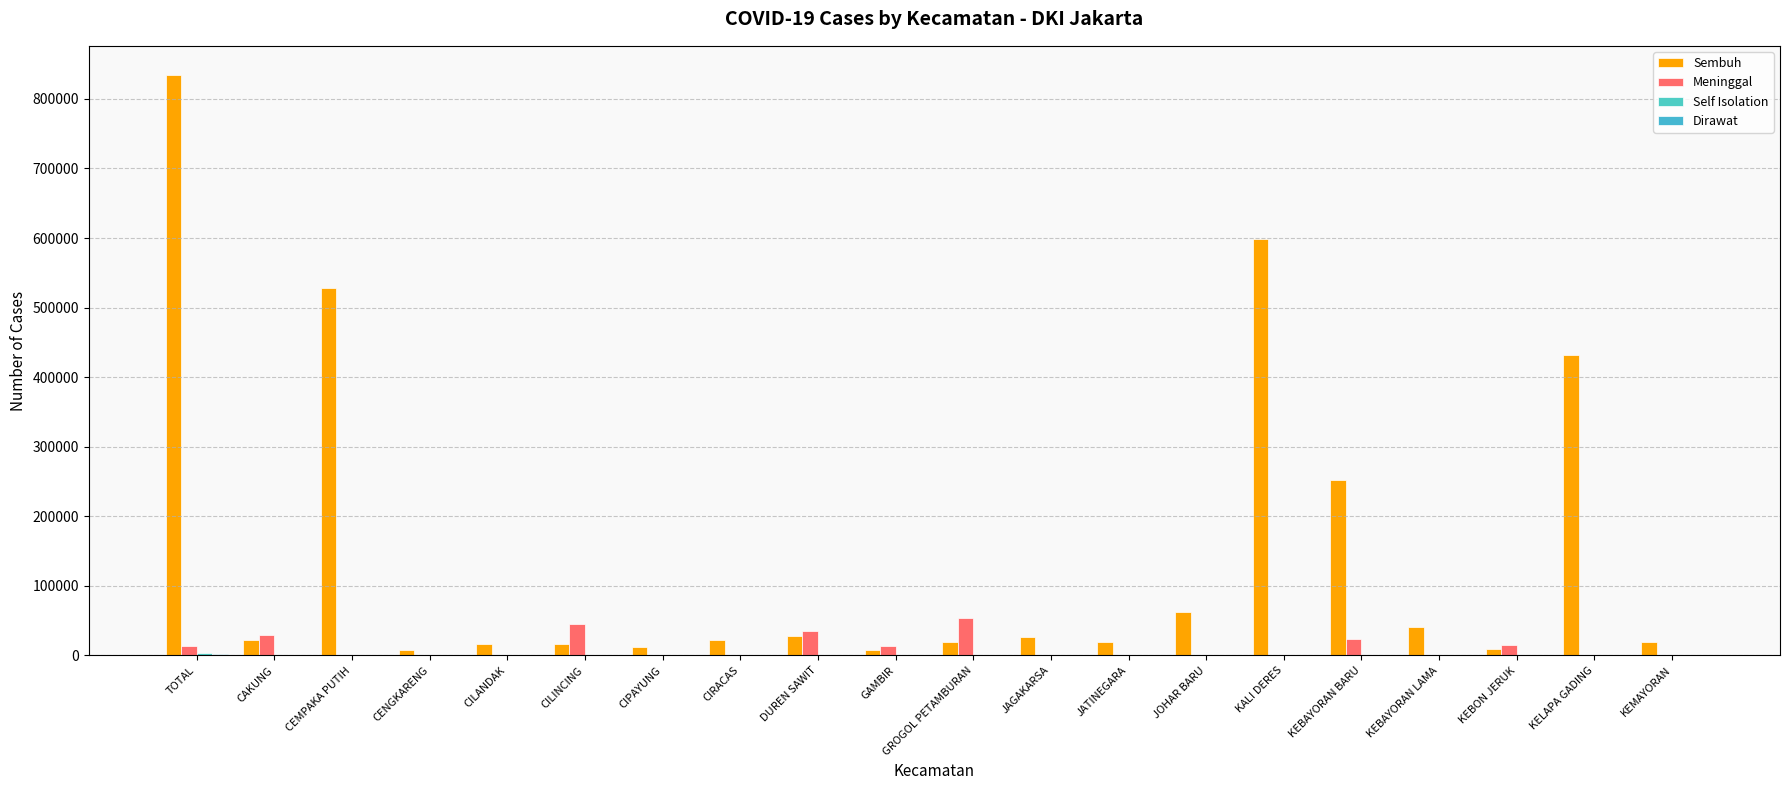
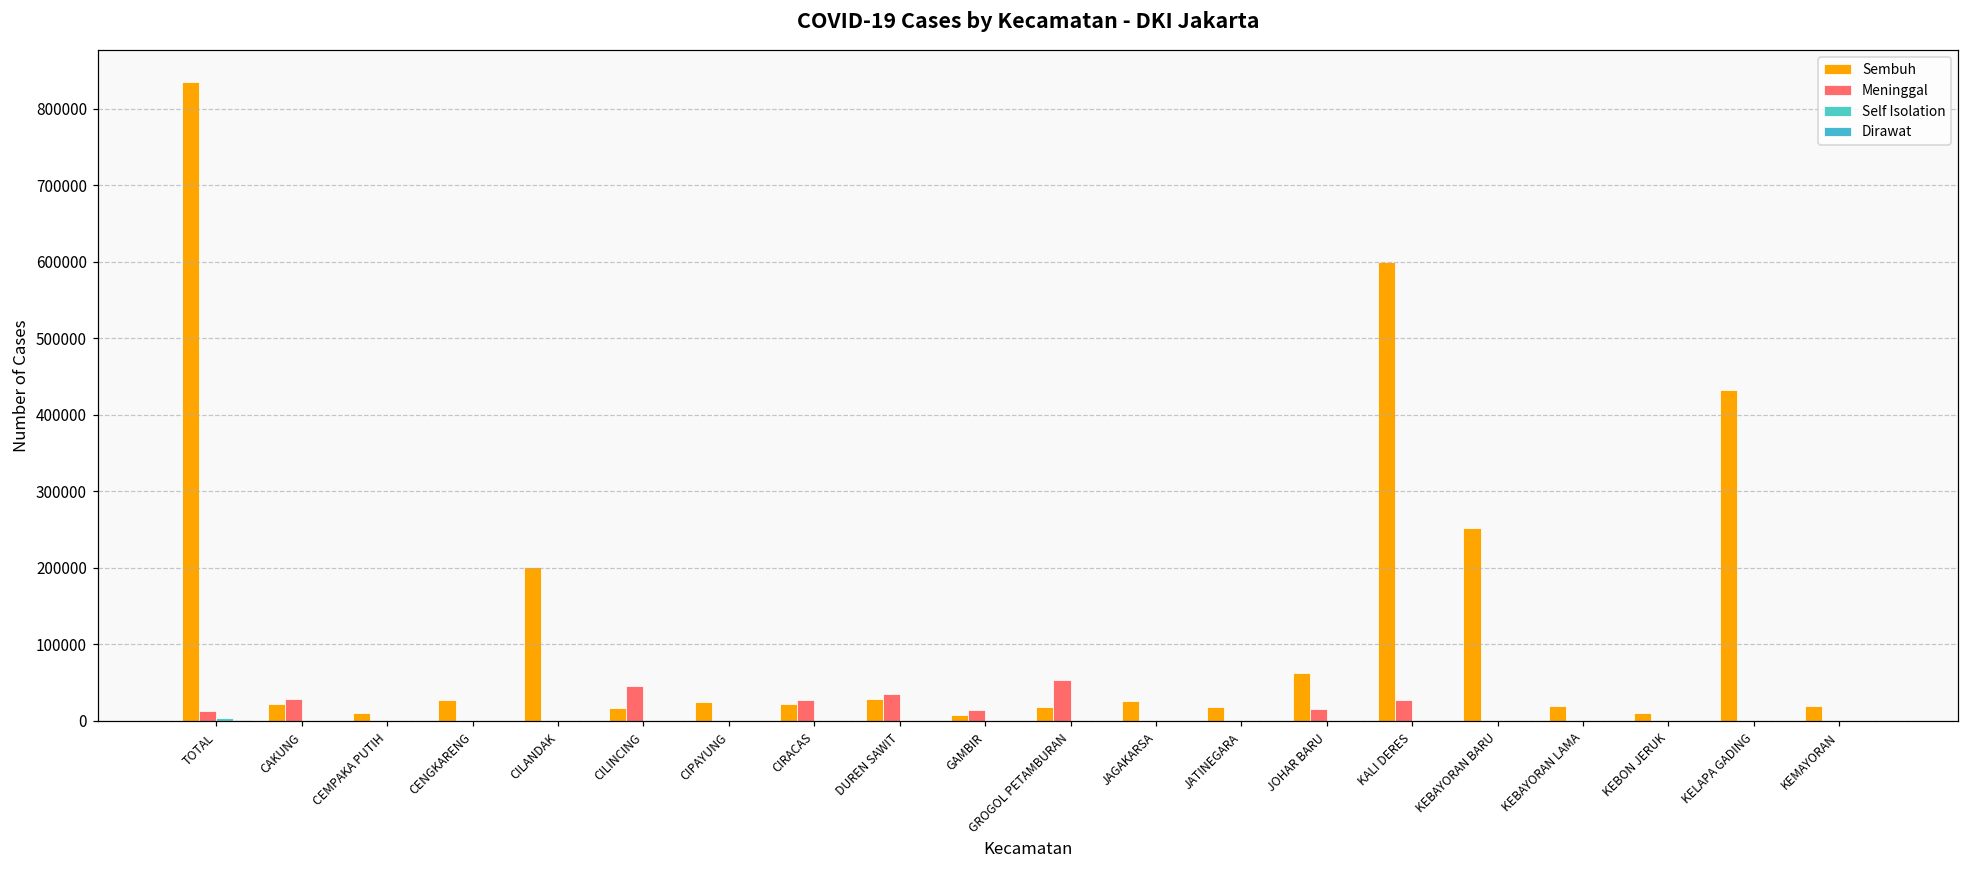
Sembuh, CEMPAKA PUTIH: 530000 -> 10000
Sembuh, CENGKARENG: 10000 -> 30000
Sembuh, CILANDAK: 20000 -> 200000
Sembuh, CIPAYUNG: 10000 -> 20000
Meninggal, CIRACAS: 0 -> 30000
Meninggal, JOHAR BARU: 0 -> 20000
Meninggal, KALI DERES: 0 -> 30000
Meninggal, KEBAYORAN BARU: 20000 -> 0
Sembuh, KEBAYORAN LAMA: 40000 -> 20000
Meninggal, KEBON JERUK: 10000 -> 0
